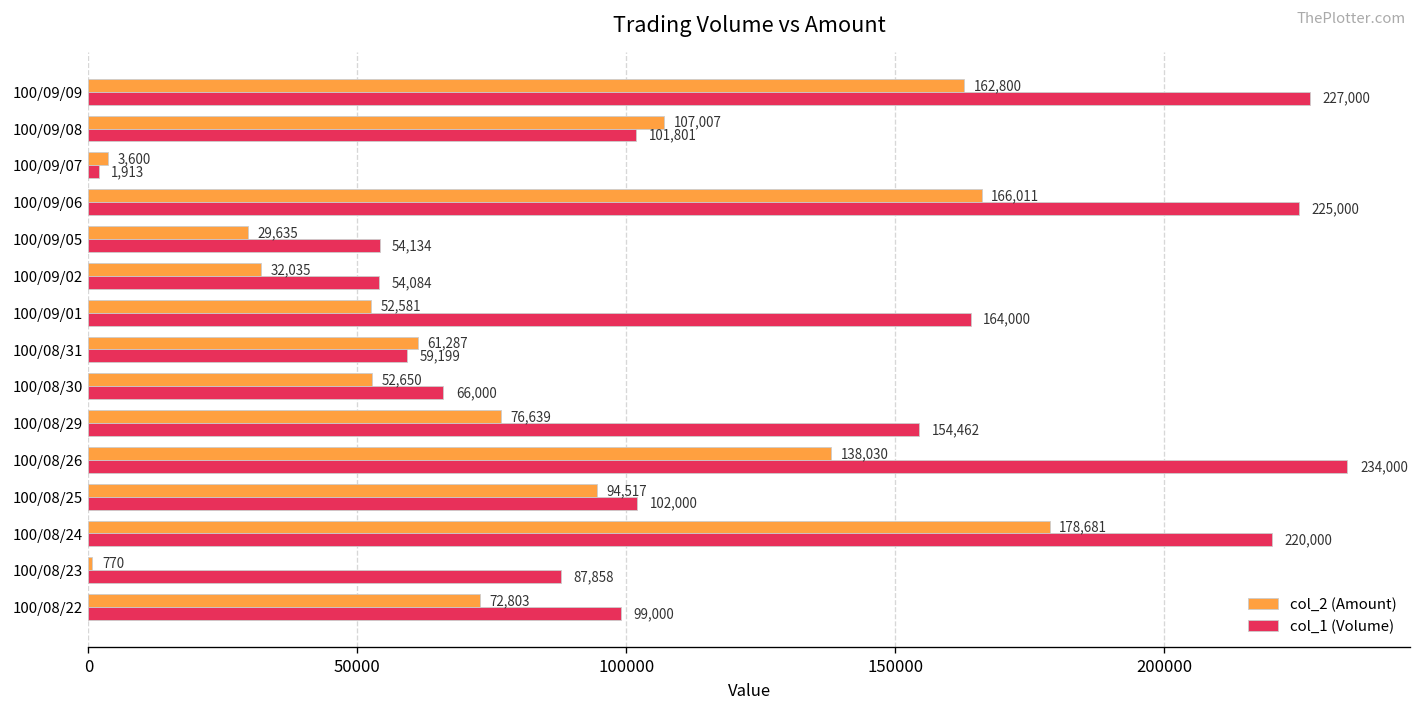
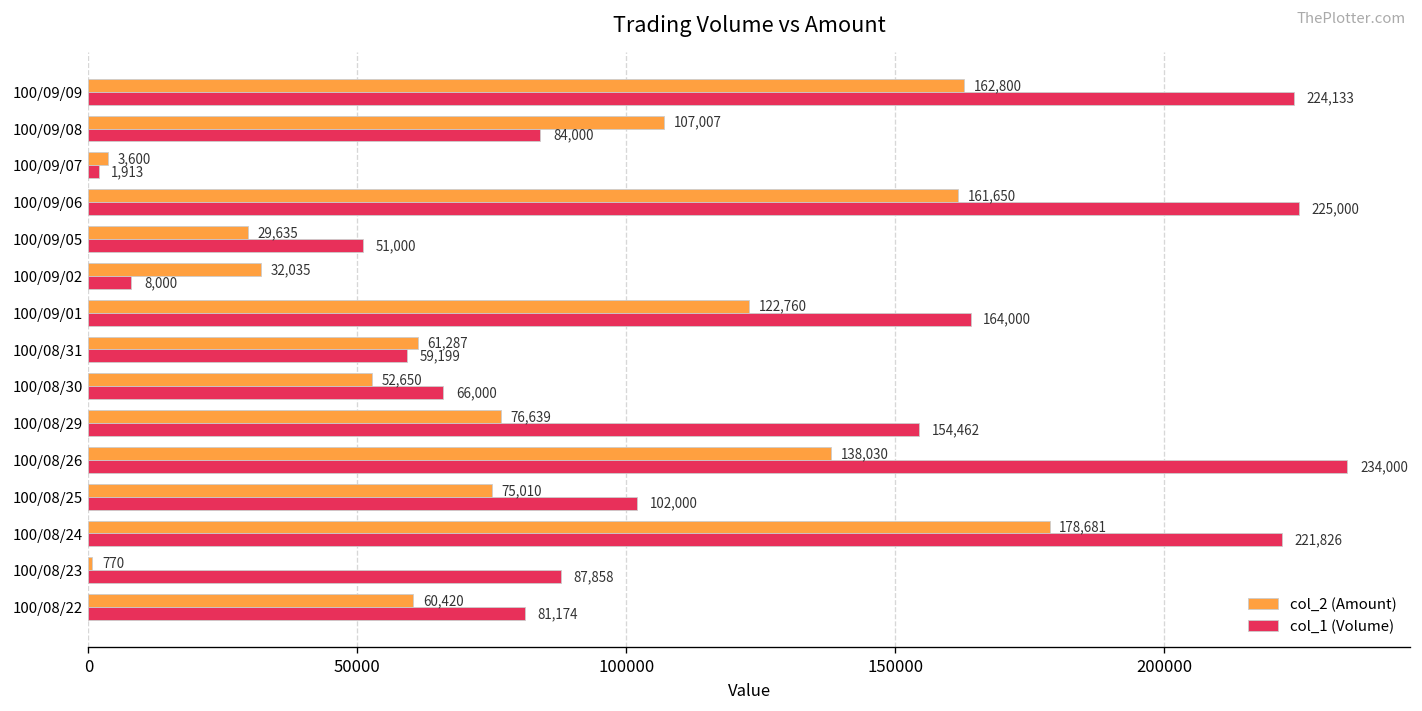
col_1 (Volume), 100/09/09: 227,000 -> 224,133
col_1 (Volume), 100/09/08: 101,801 -> 84,000
col_2 (Amount), 100/09/06: 166,011 -> 161,650
col_1 (Volume), 100/09/05: 54,134 -> 51,000
col_1 (Volume), 100/09/02: 54,084 -> 8,000
col_2 (Amount), 100/09/01: 52,581 -> 122,760
col_2 (Amount), 100/08/25: 94,517 -> 75,010
col_1 (Volume), 100/08/24: 220,000 -> 221,826
col_2 (Amount), 100/08/22: 72,803 -> 60,420
col_1 (Volume), 100/08/22: 99,000 -> 81,174
